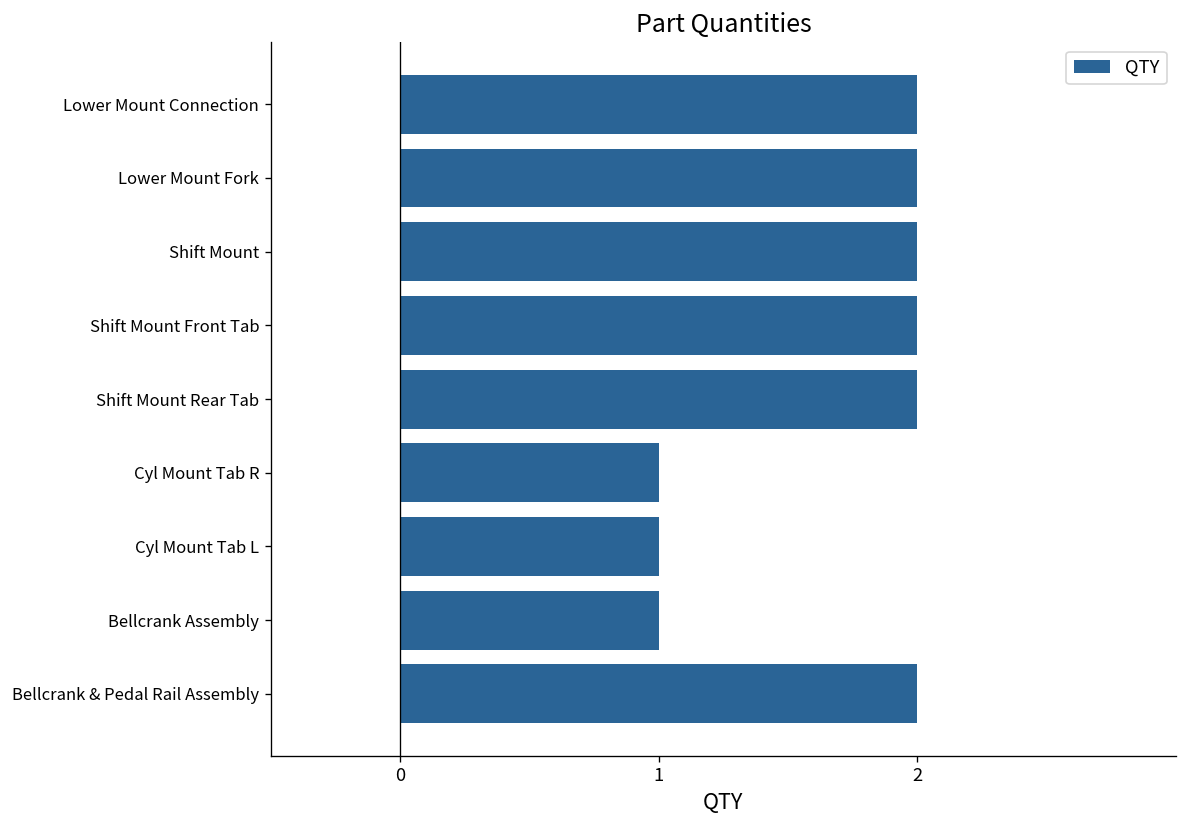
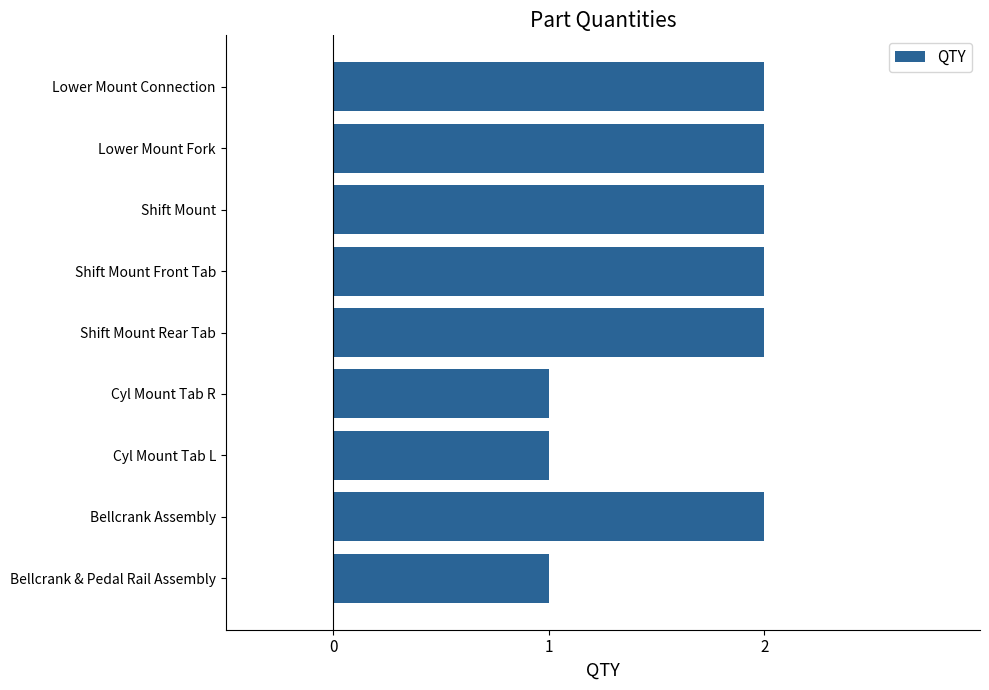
Bellcrank Assembly: 1 -> 2
Bellcrank & Pedal Rail Assembly: 2 -> 1
